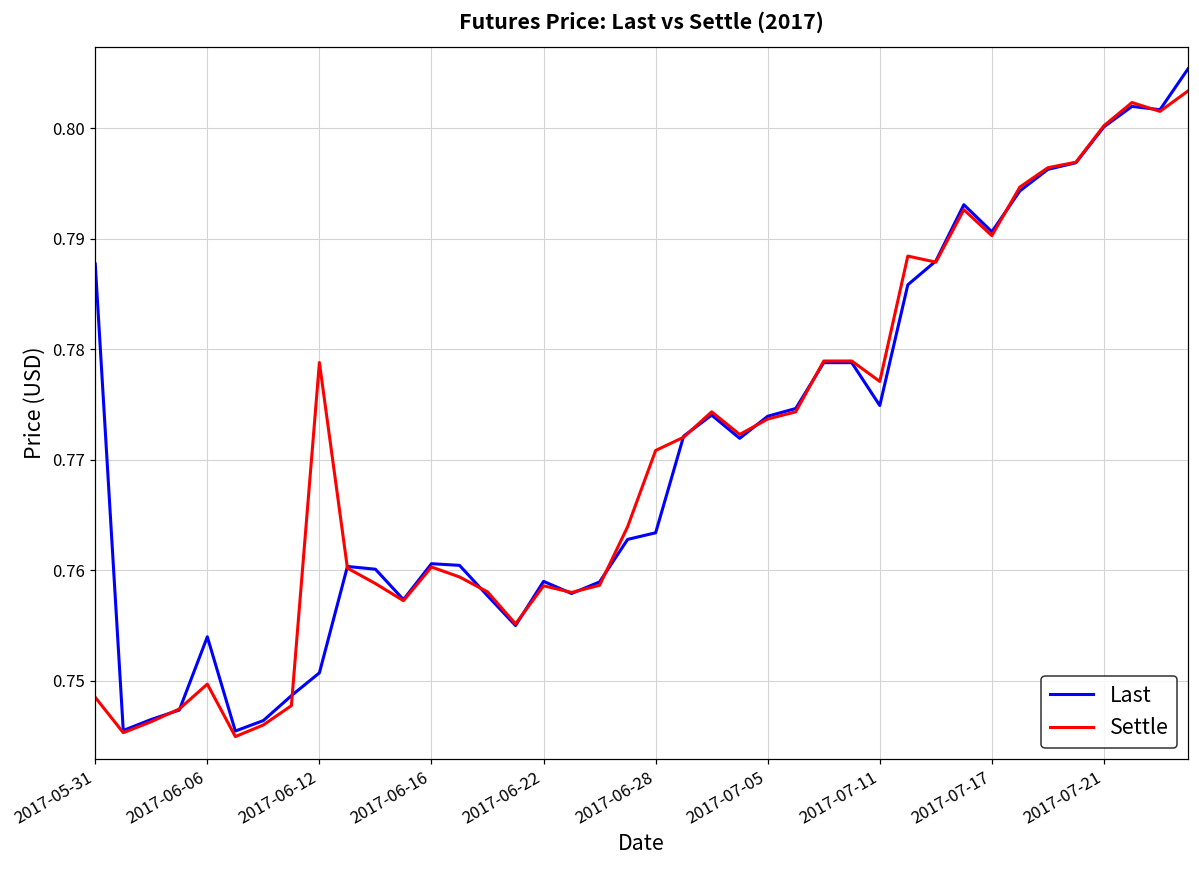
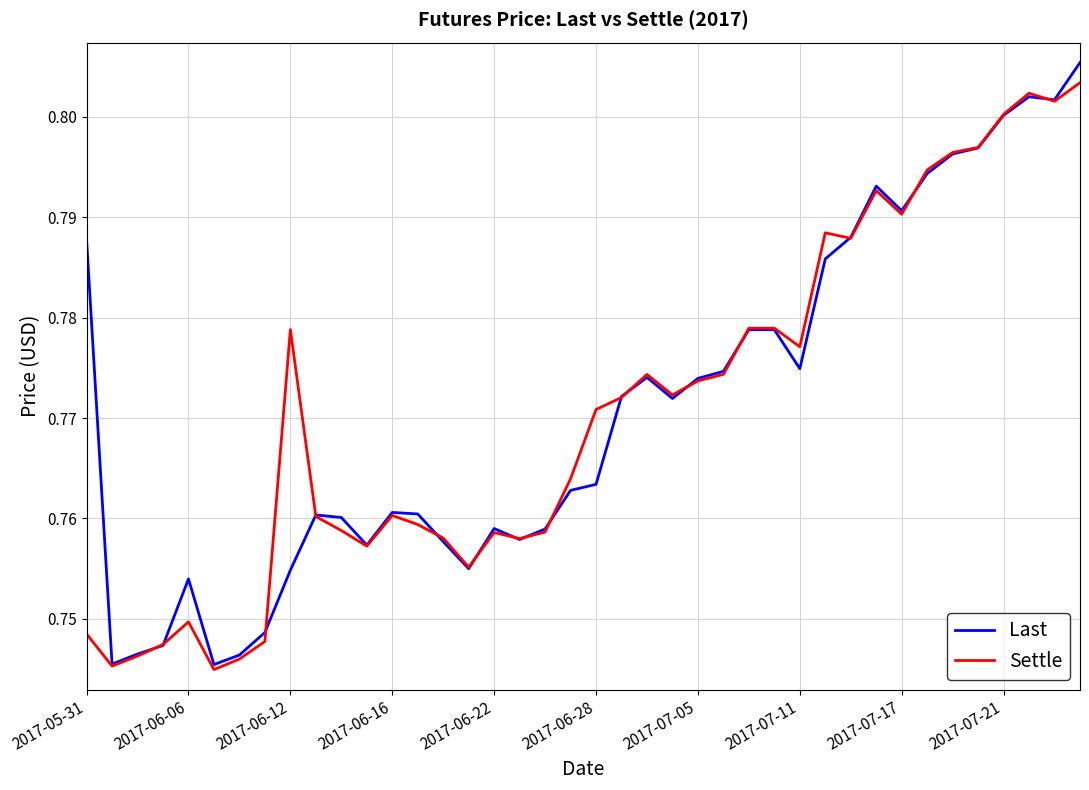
Last, 2017-06-12: 0.7507 -> 0.7549
